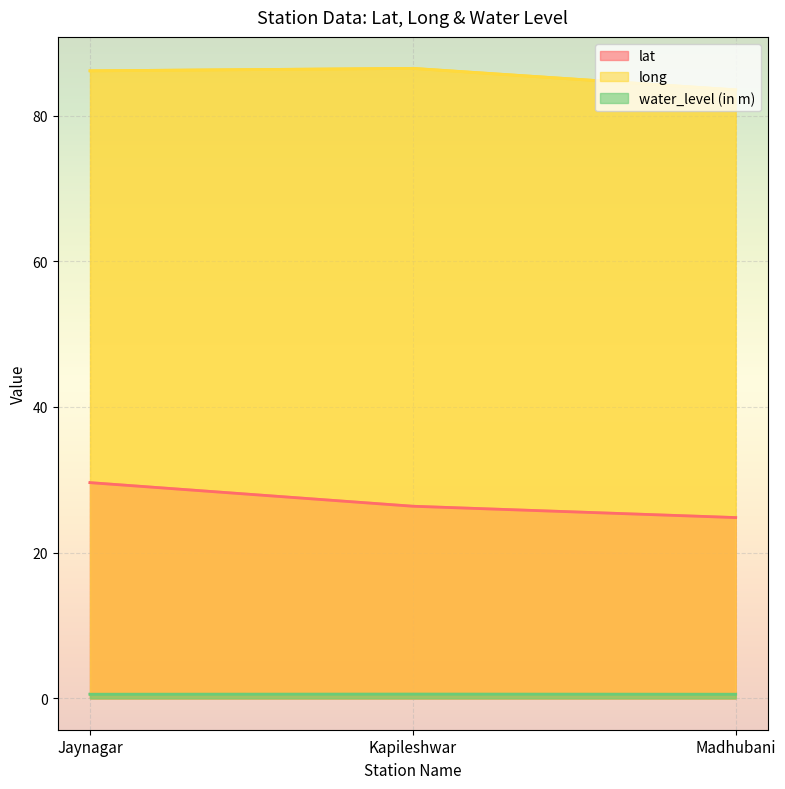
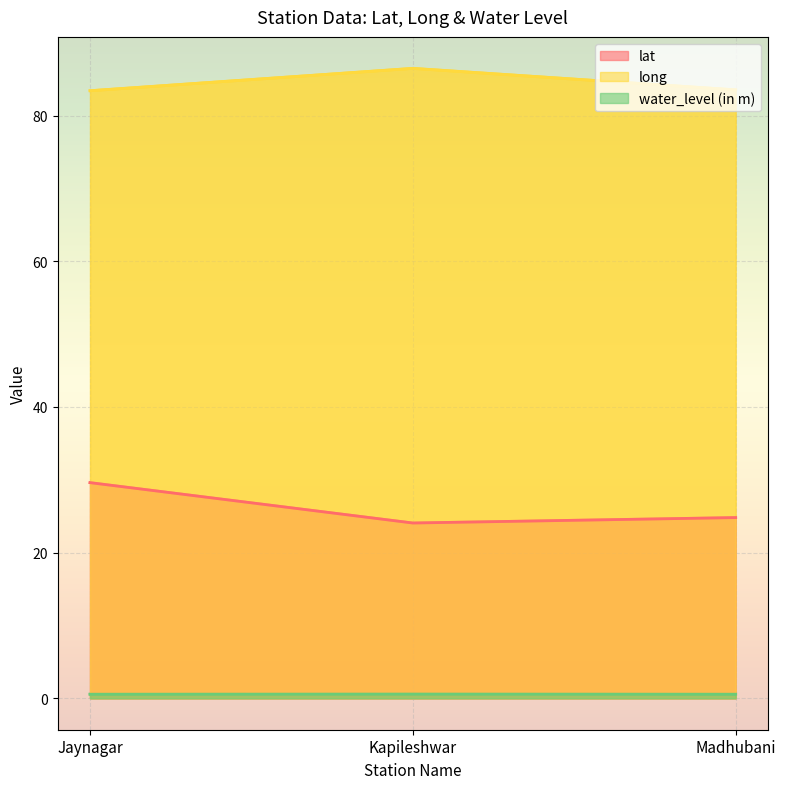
long, Jaynagar: 86 -> 83
lat, Kapileshwar: 26 -> 24
